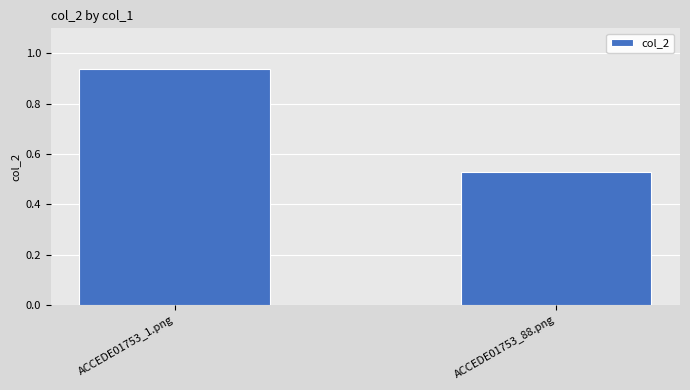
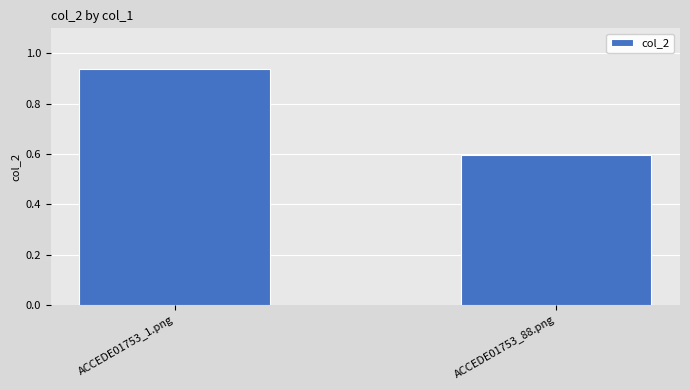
ACCEDE01753_88.png: 0.53 -> 0.60
